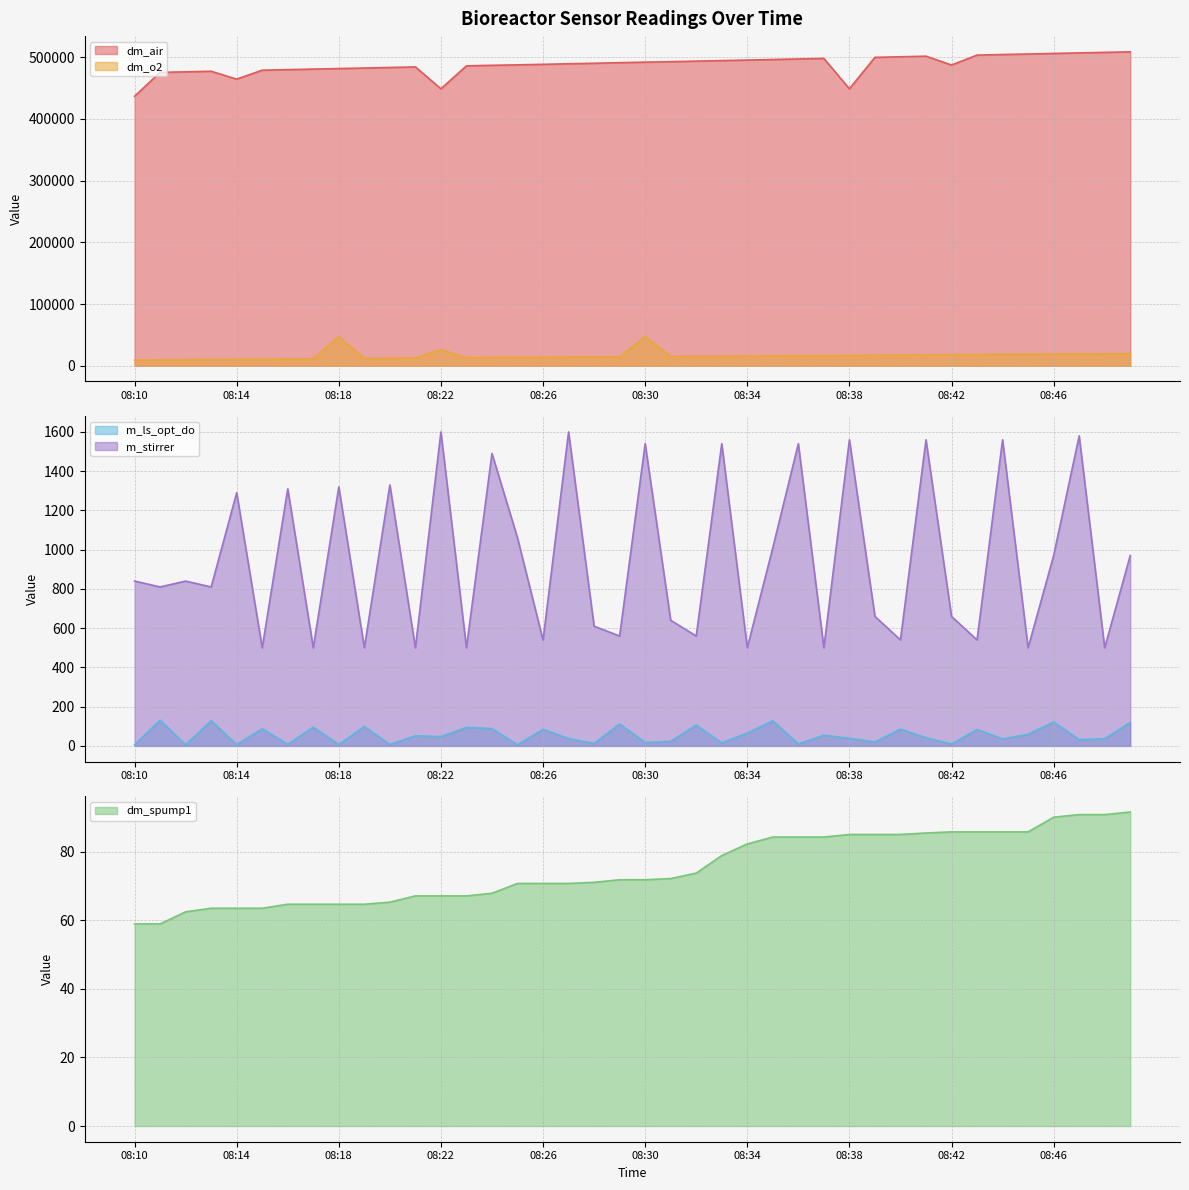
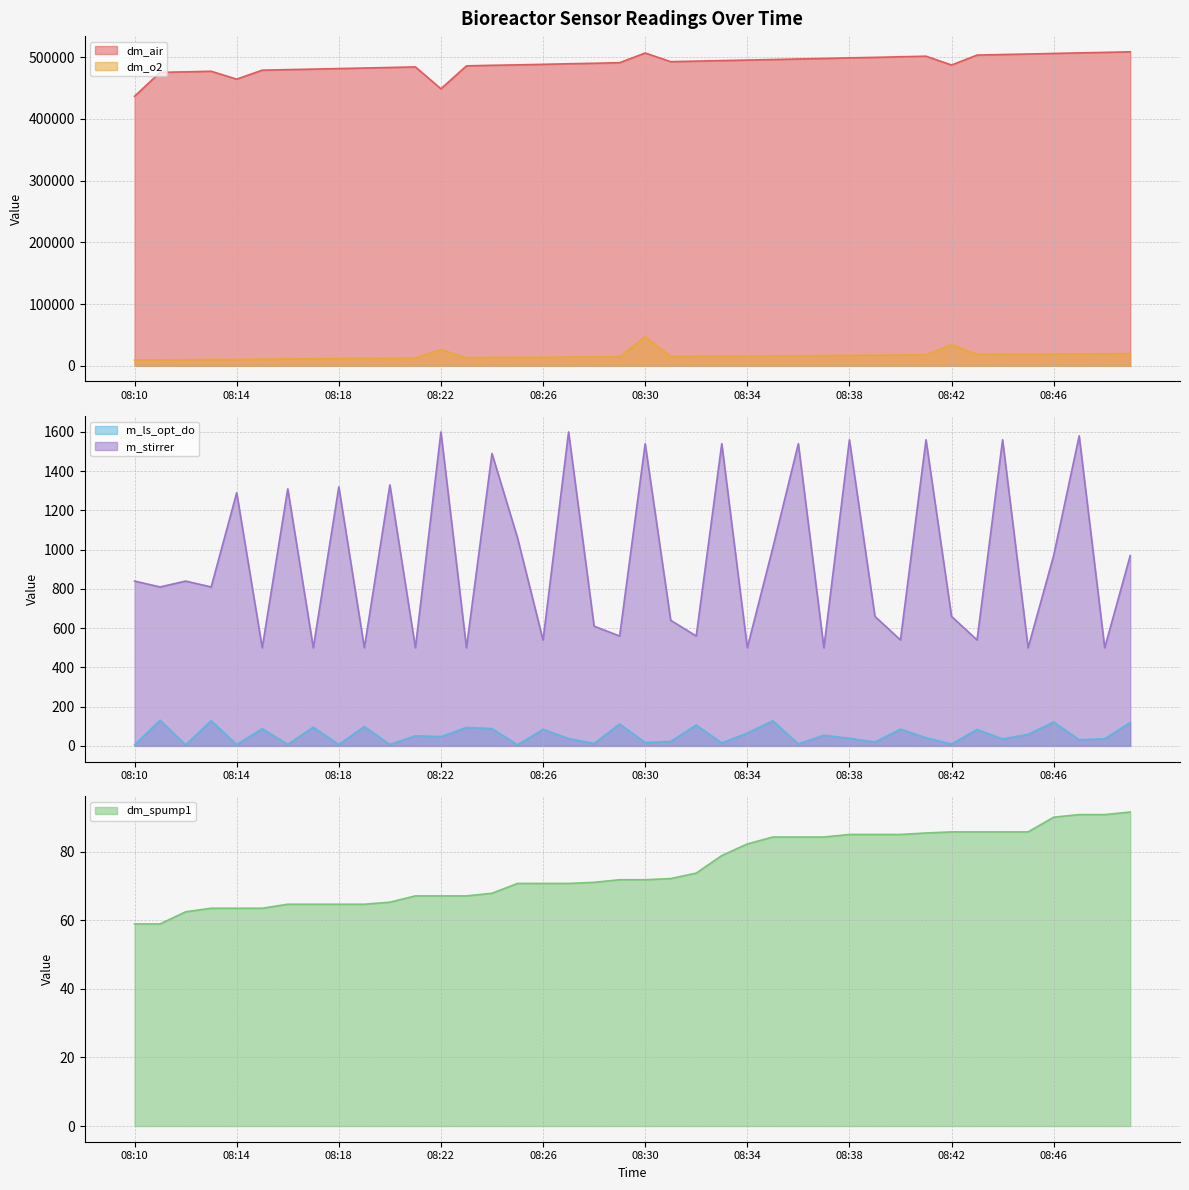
Bioreactor Sensor Readings Over Time, dm_o2, 08:18: 50000 -> 10000
Bioreactor Sensor Readings Over Time, dm_air, 08:30: 490000 -> 510000
Bioreactor Sensor Readings Over Time, dm_air, 08:38: 450000 -> 500000
Bioreactor Sensor Readings Over Time, dm_o2, 08:42: 20000 -> 30000
